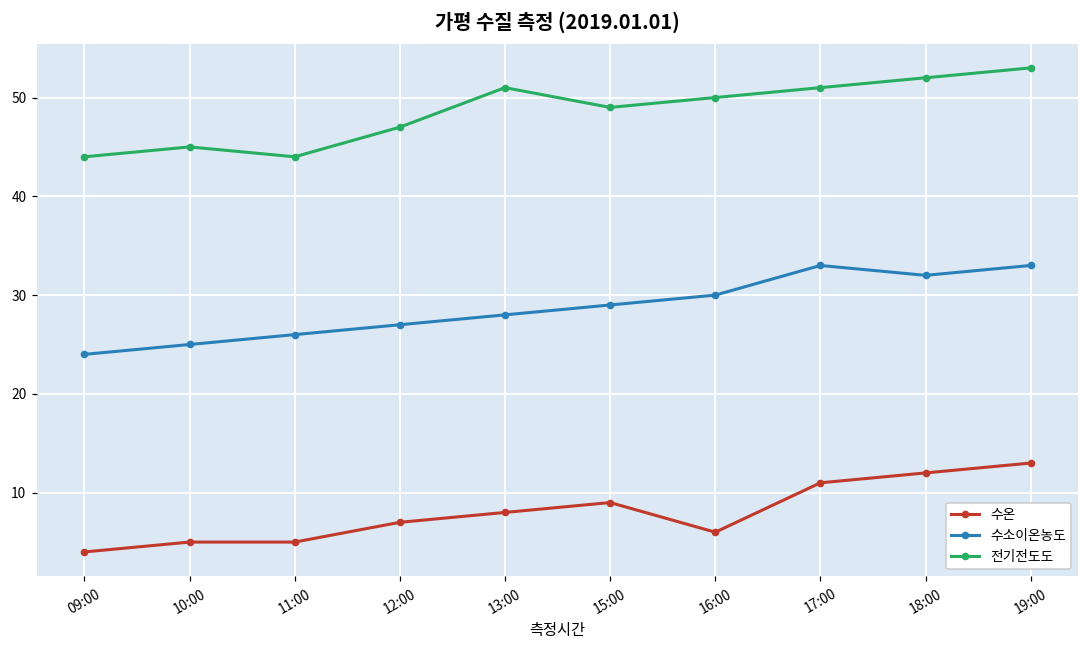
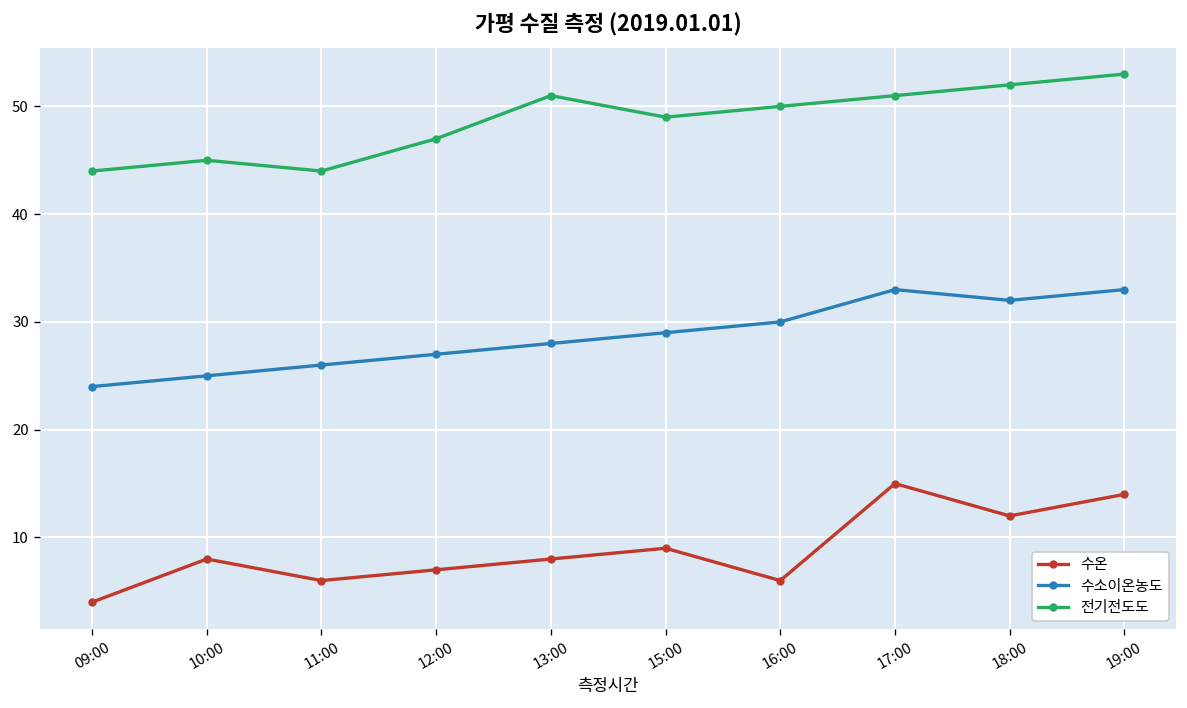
수온, 10:00: 5 -> 8
수온, 11:00: 5 -> 6
수온, 17:00: 11 -> 15
수온, 19:00: 13 -> 14
